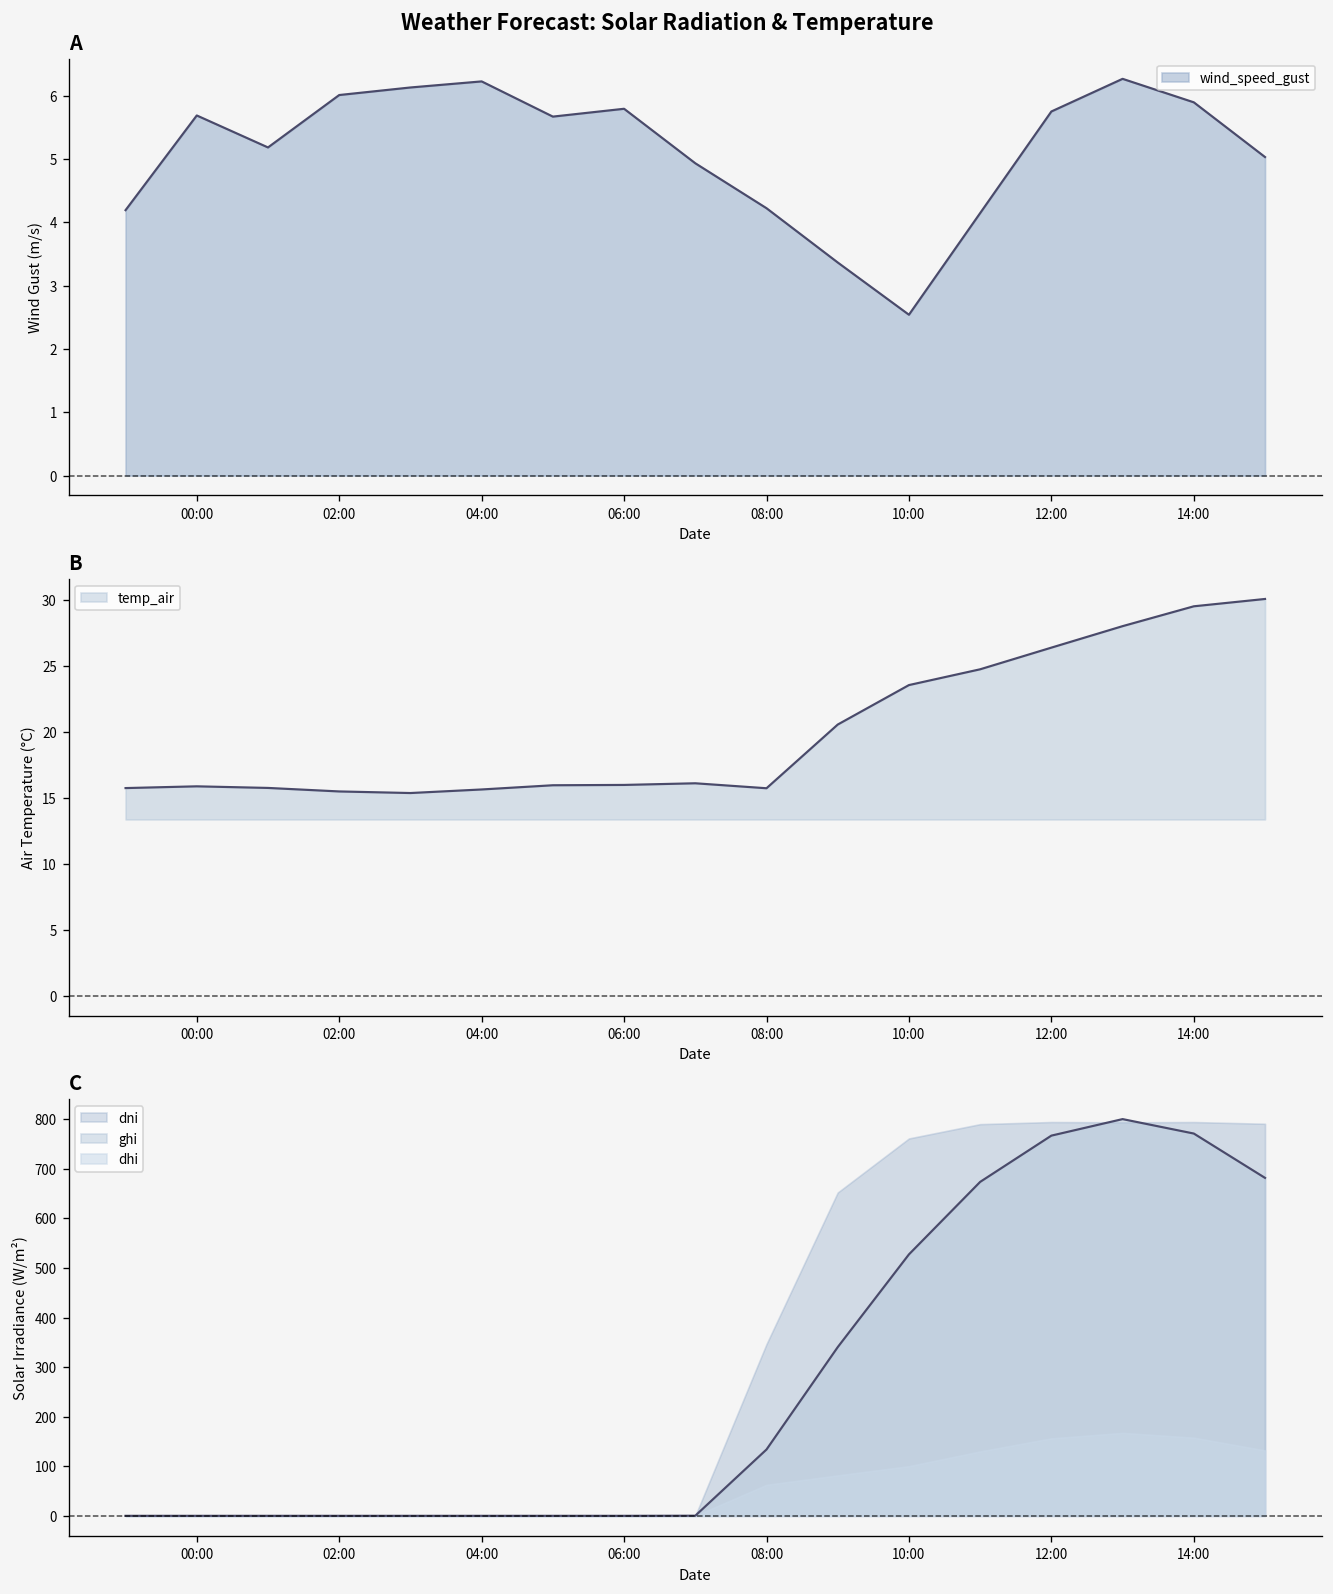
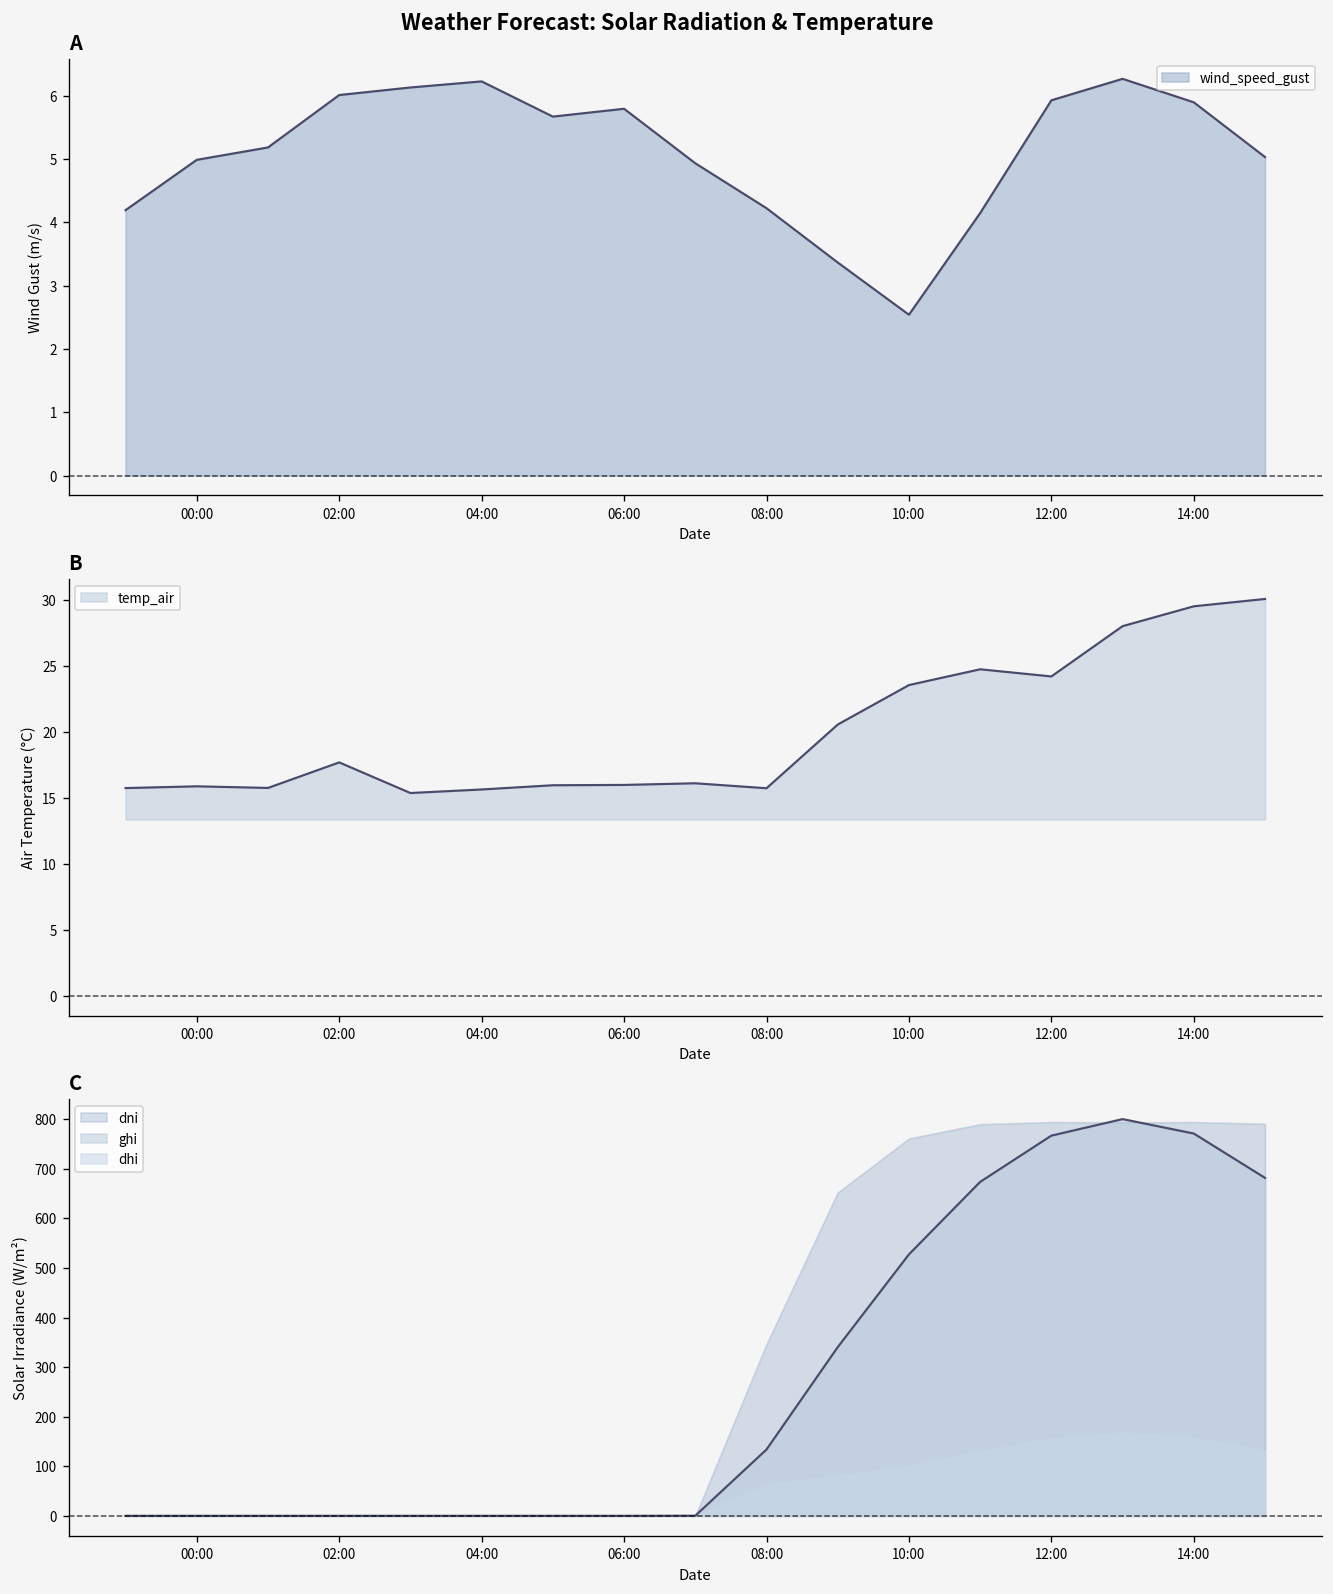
A, 00:00: 5.7 -> 5.0
A, 12:00: 5.7 -> 5.9
B, 02:00: 15.5 -> 17.7
B, 12:00: 26.4 -> 24.2
